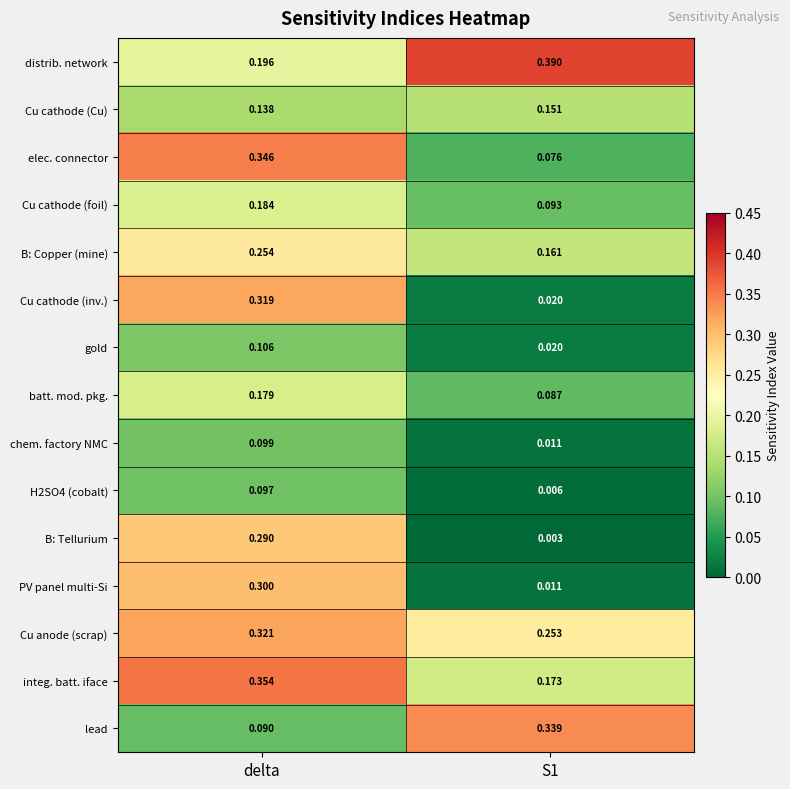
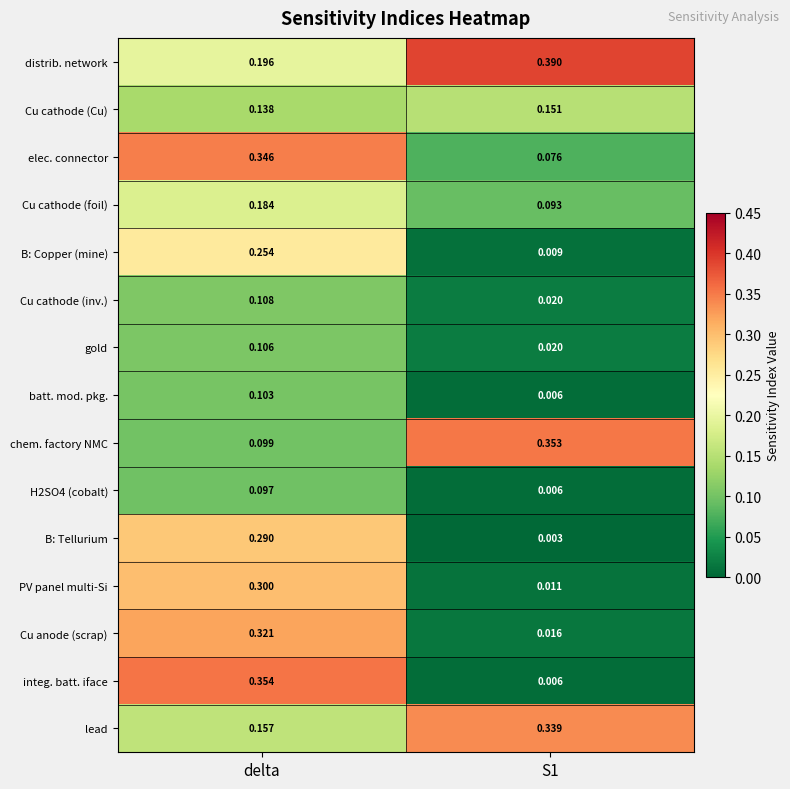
B: Copper (mine), S1: 0.161 -> 0.009
Cu cathode (inv.), delta: 0.319 -> 0.108
batt. mod. pkg., delta: 0.179 -> 0.103
batt. mod. pkg., S1: 0.087 -> 0.006
chem. factory NMC, S1: 0.011 -> 0.353
Cu anode (scrap), S1: 0.253 -> 0.016
integ. batt. iface, S1: 0.173 -> 0.006
lead, delta: 0.090 -> 0.157
